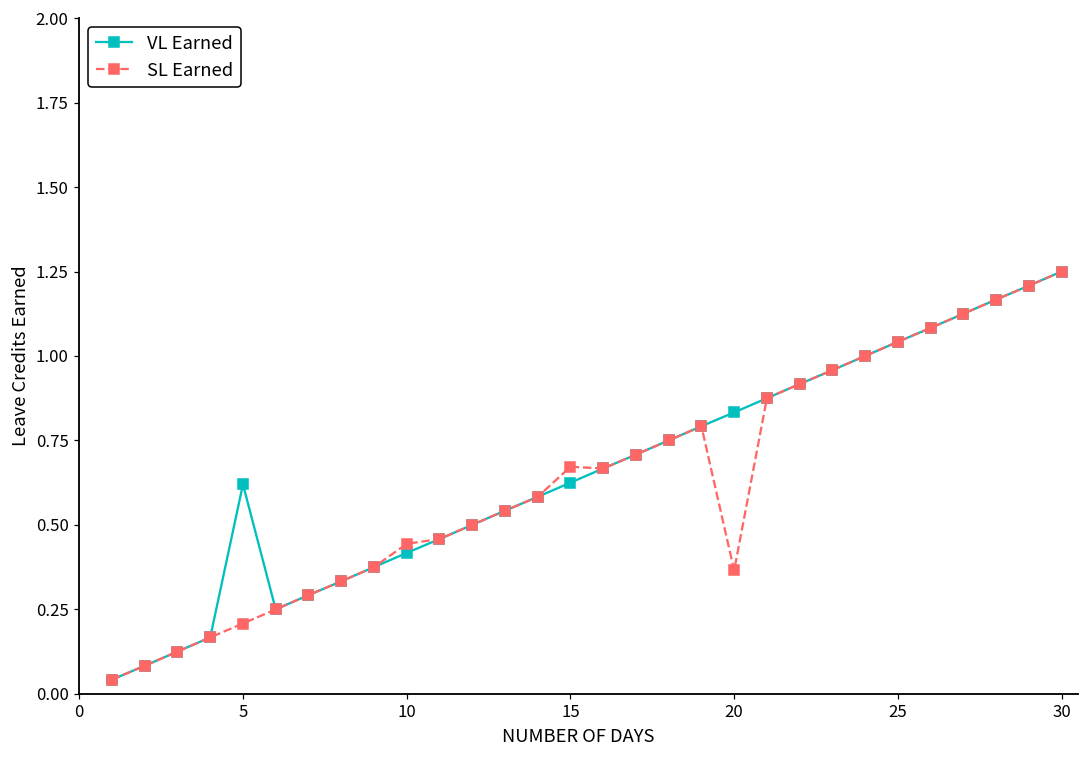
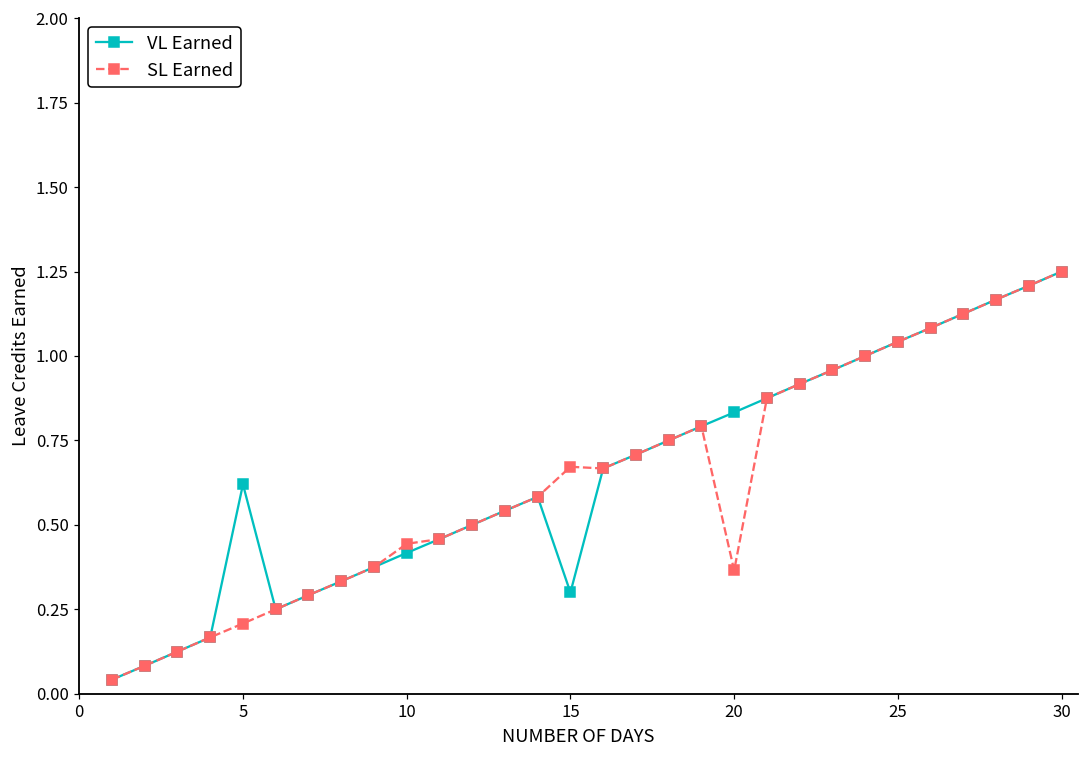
VL Earned, 15: 0.63 -> 0.30
